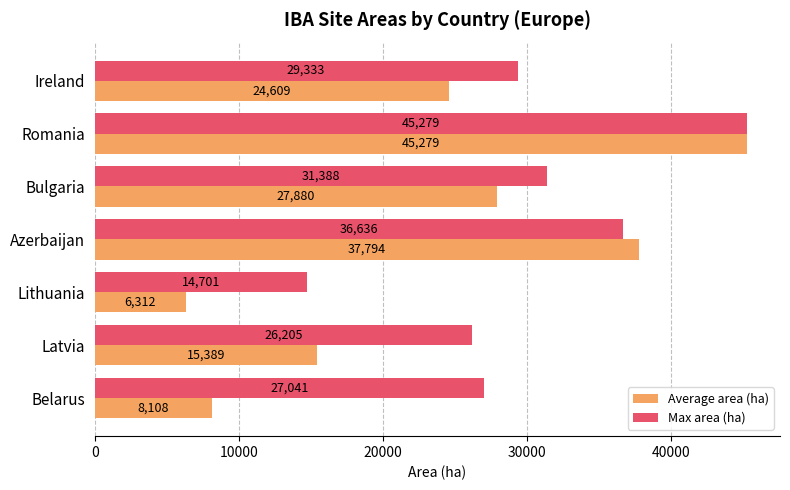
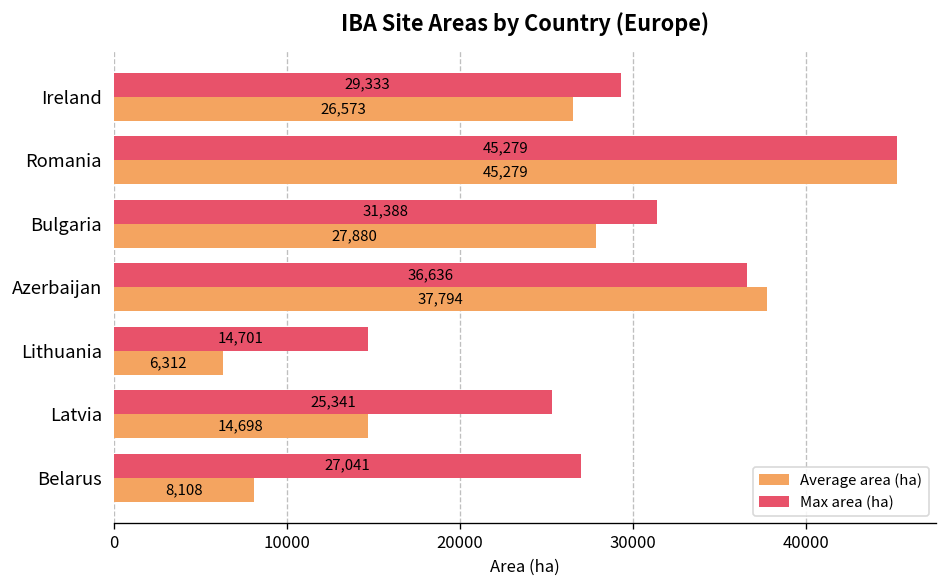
Average area (ha), Ireland: 24,609 -> 26,573
Max area (ha), Latvia: 26,205 -> 25,341
Average area (ha), Latvia: 15,389 -> 14,698
